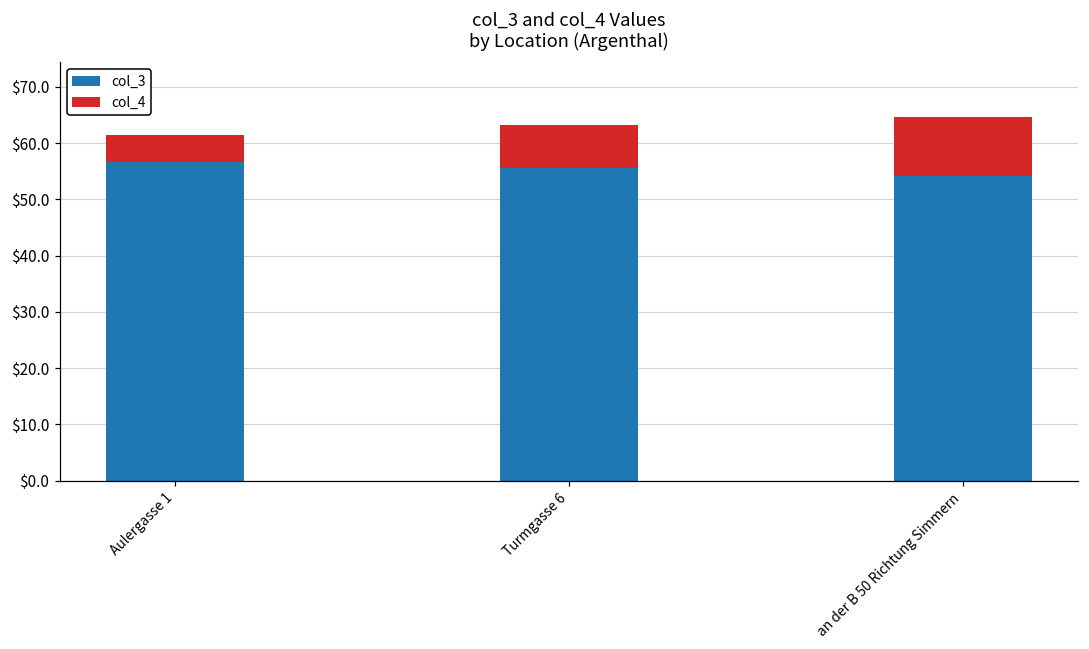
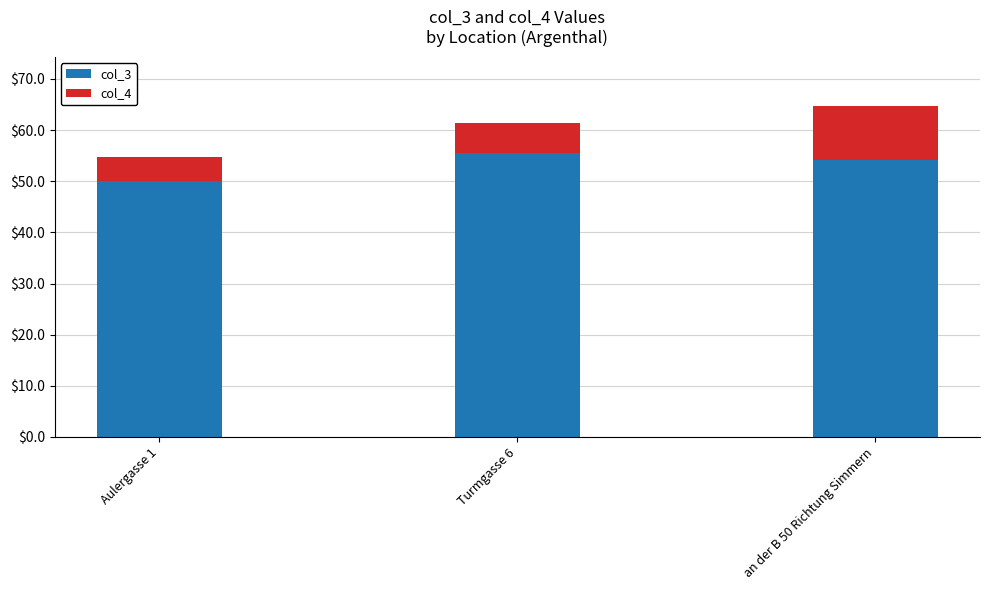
col_3, Aulergasse 1: $57 -> $50
col_4, Turmgasse 6: $8 -> $6
